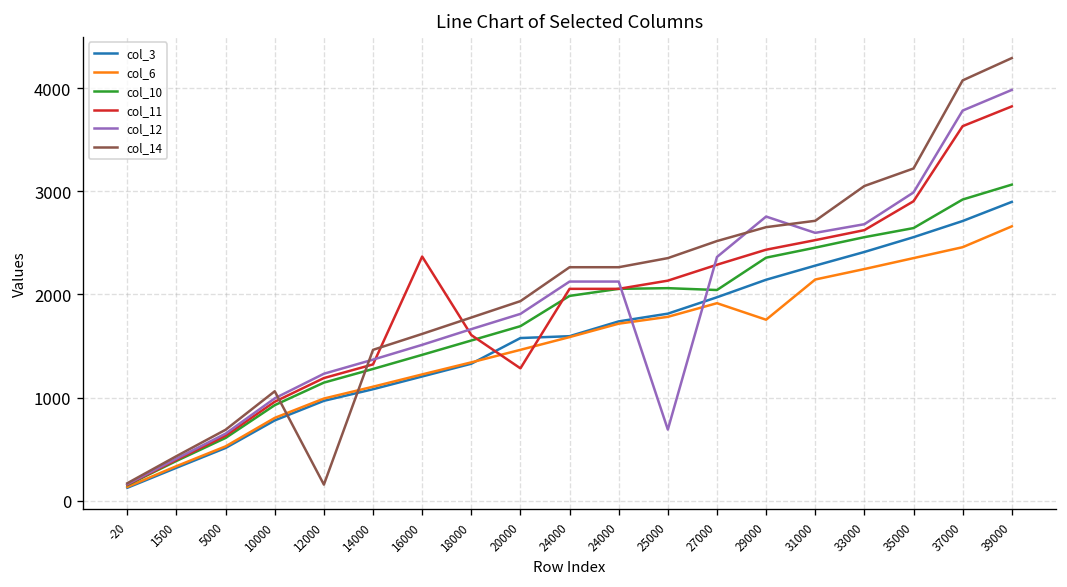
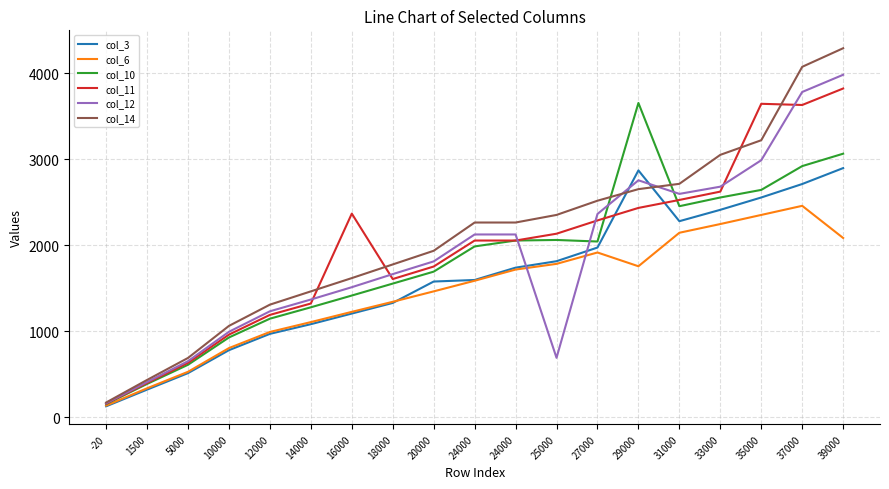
col_14, 12000: 200 -> 1300
col_11, 20000: 1300 -> 1800
col_3, 29000: 2100 -> 2900
col_10, 29000: 2400 -> 3700
col_11, 35000: 2900 -> 3600
col_6, 39000: 2700 -> 2100
